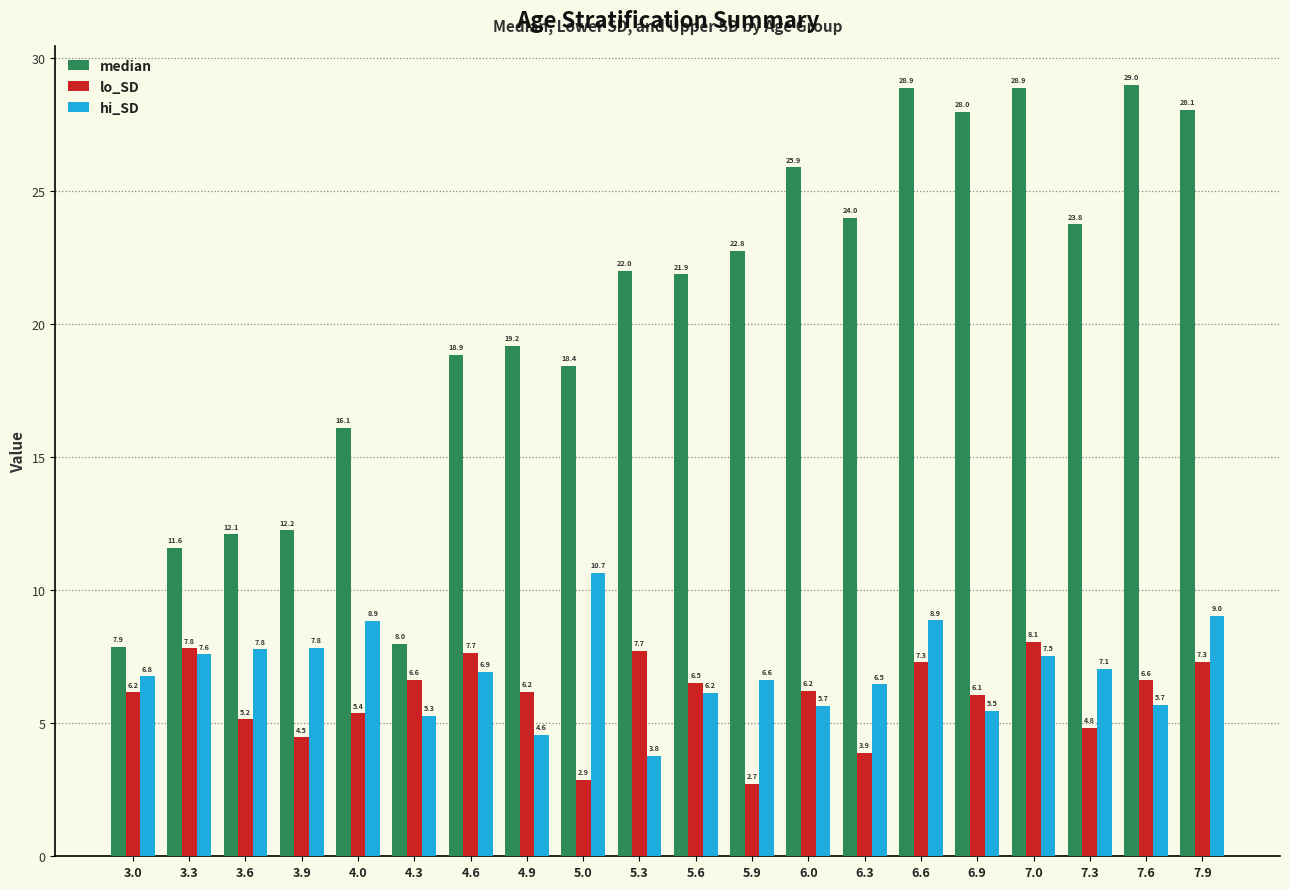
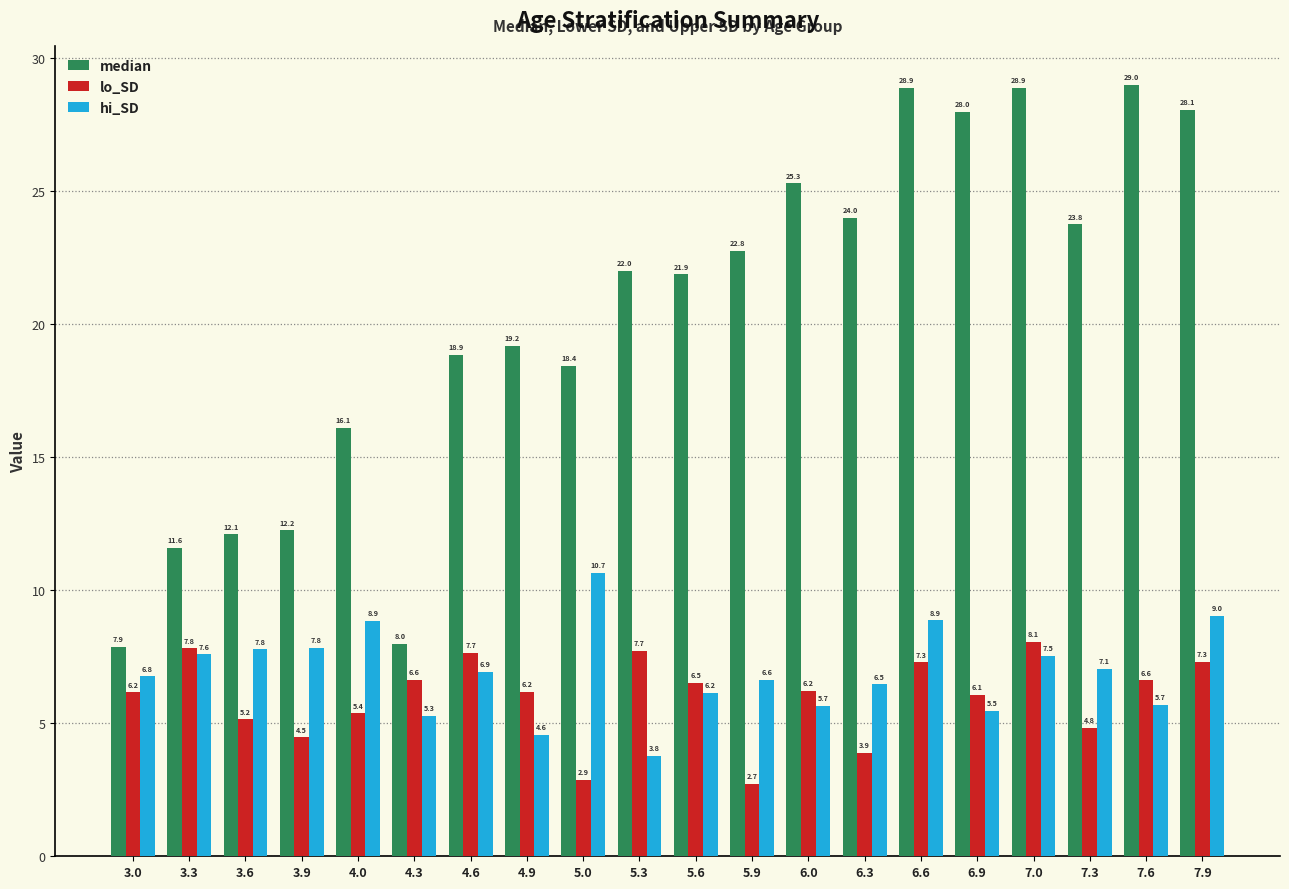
median, 6.0: 25.9 -> 25.3
